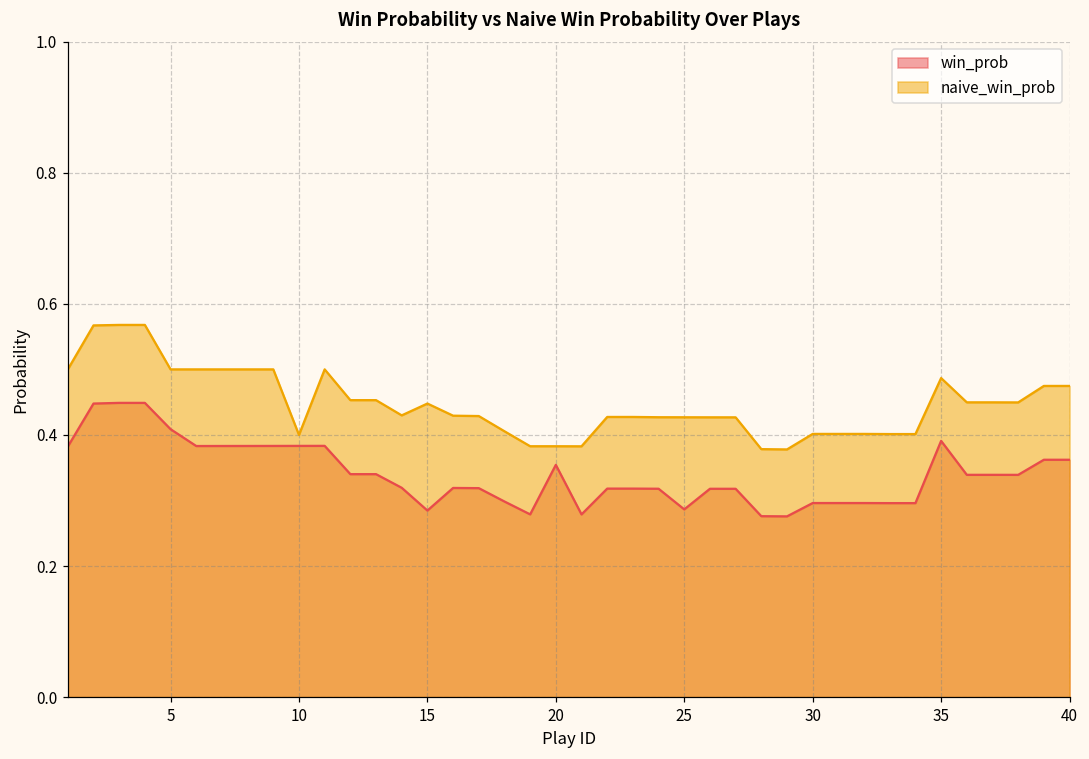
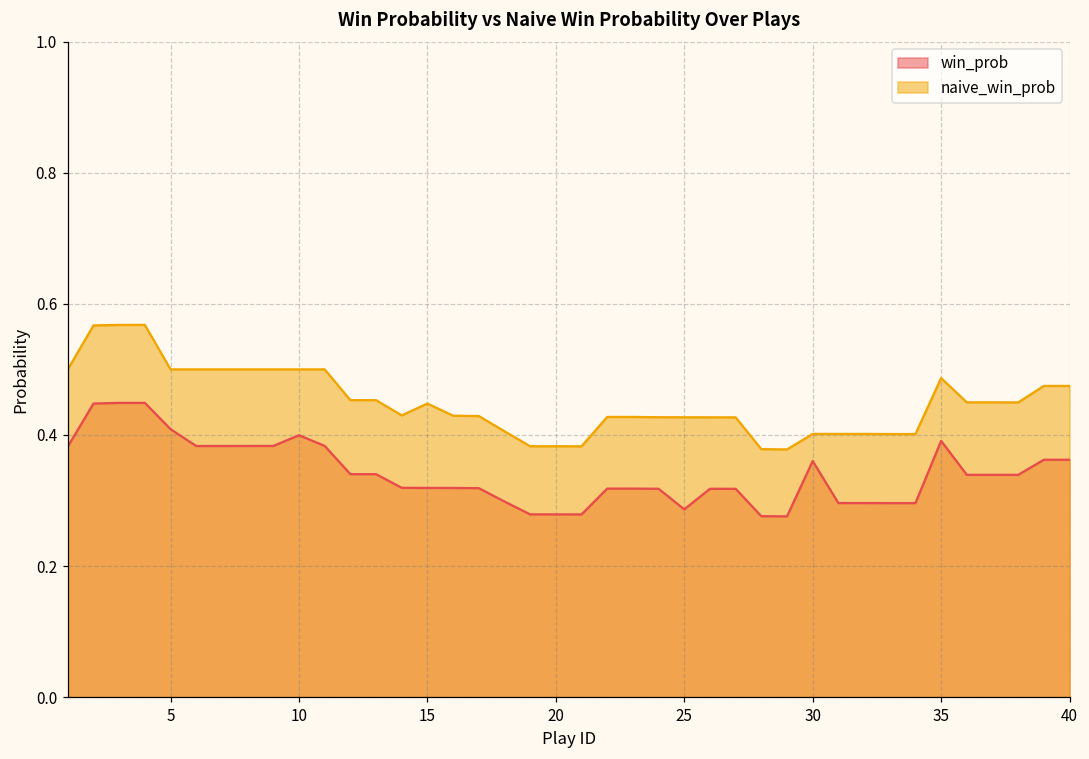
win_prob, 10: 0.38 -> 0.40
naive_win_prob, 10: 0.4 -> 0.5
win_prob, 15: 0.28 -> 0.32
win_prob, 20: 0.35 -> 0.28
win_prob, 30: 0.30 -> 0.36
